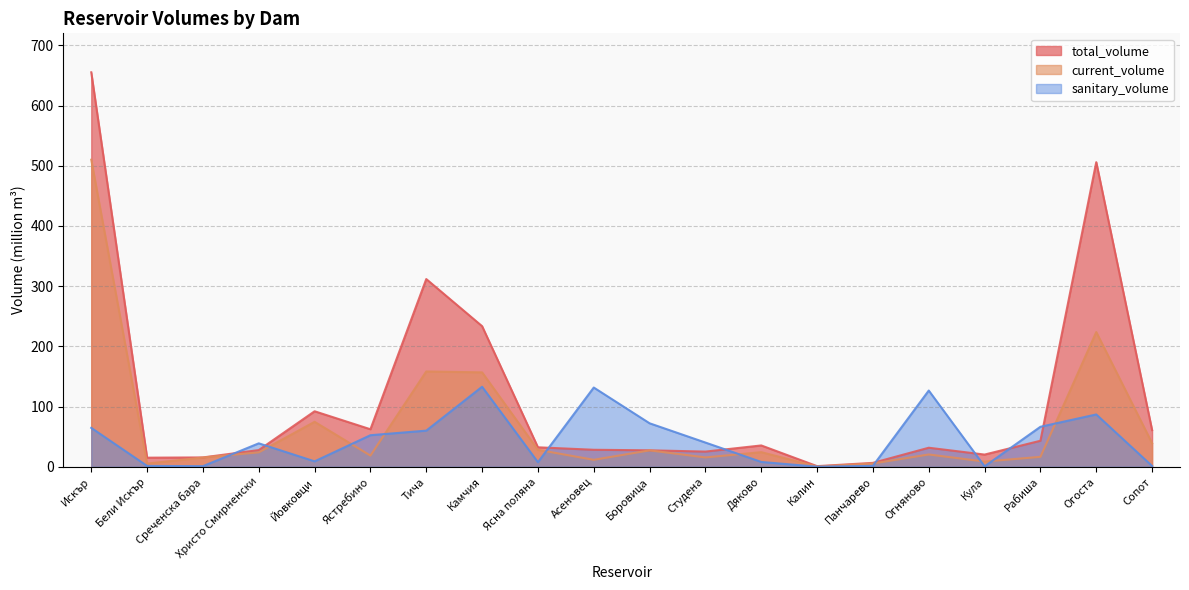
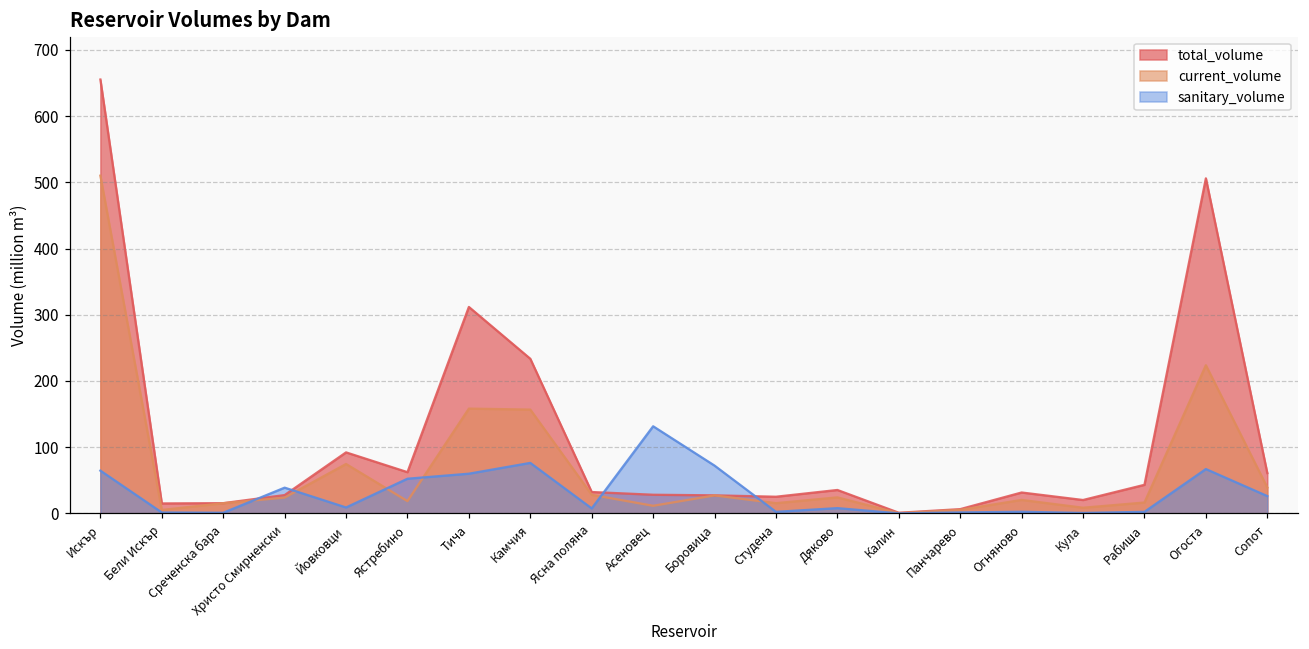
sanitary_volume, Камчия: 130 -> 80
sanitary_volume, Студена: 40 -> 0
sanitary_volume, Огняново: 130 -> 0
sanitary_volume, Рабиша: 70 -> 0
sanitary_volume, Огоста: 90 -> 70
sanitary_volume, Сопот: 0 -> 30
